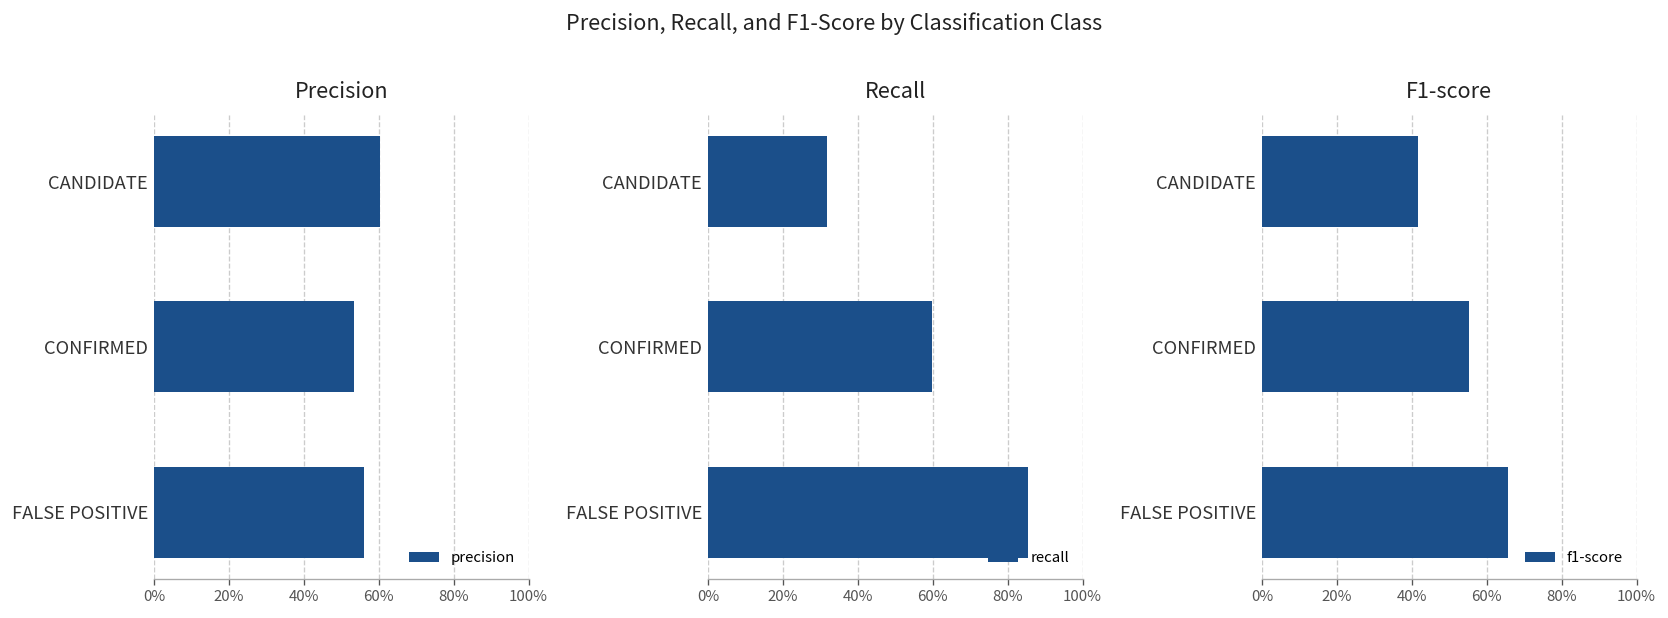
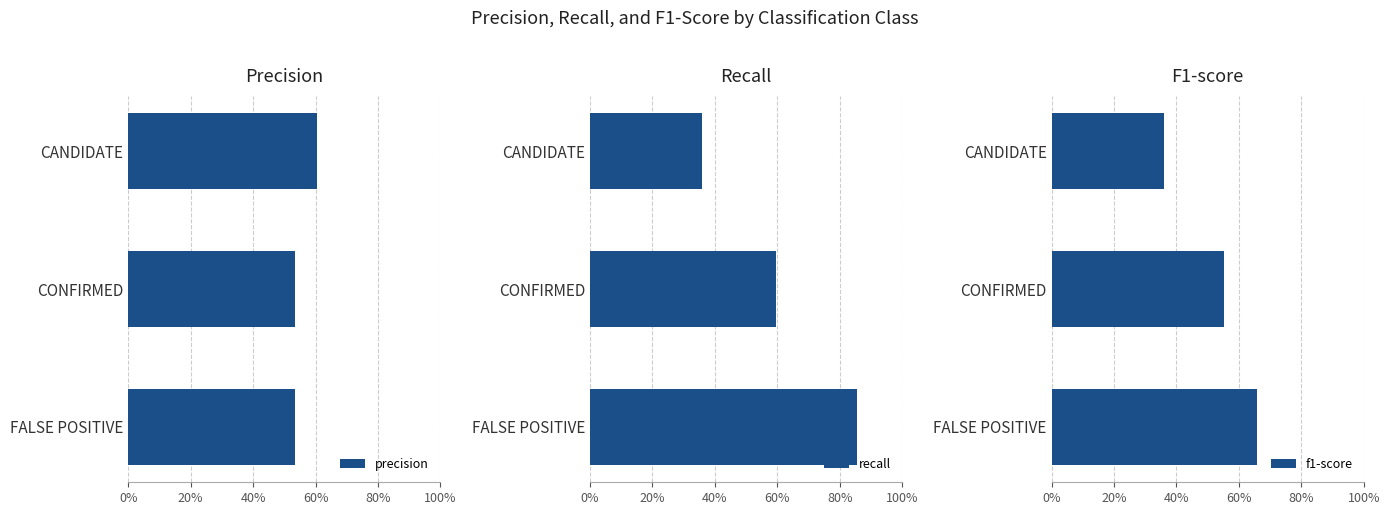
Precision, FALSE POSITIVE: 56% -> 53%
Recall, CANDIDATE: 32% -> 36%
F1-score, CANDIDATE: 42% -> 36%
